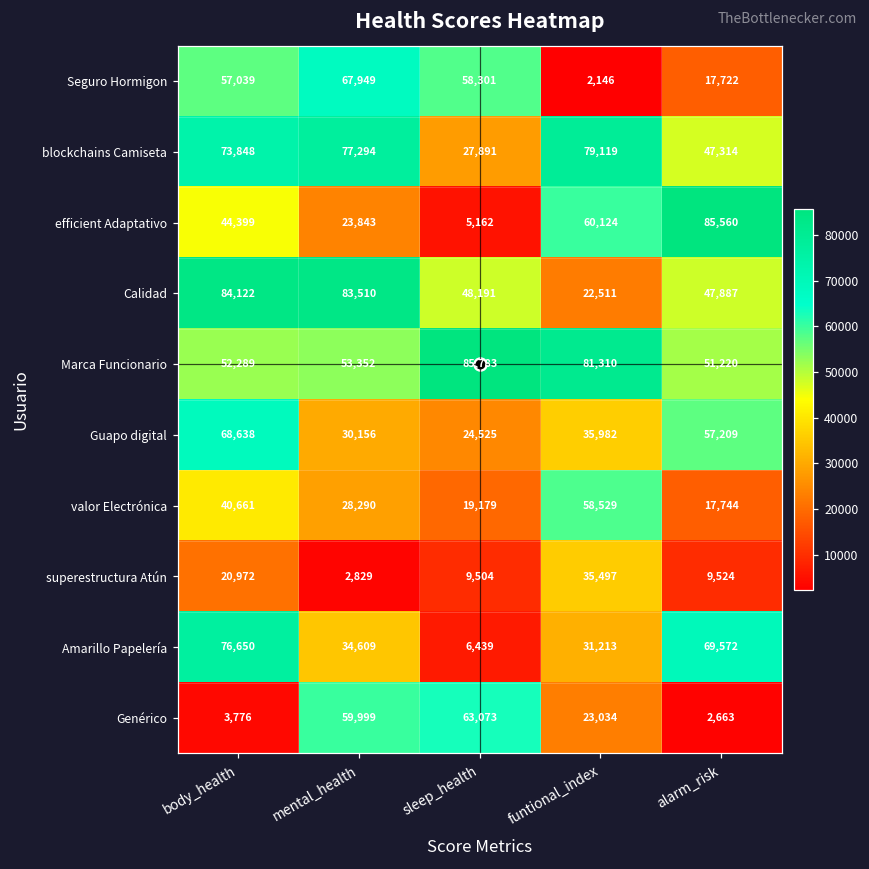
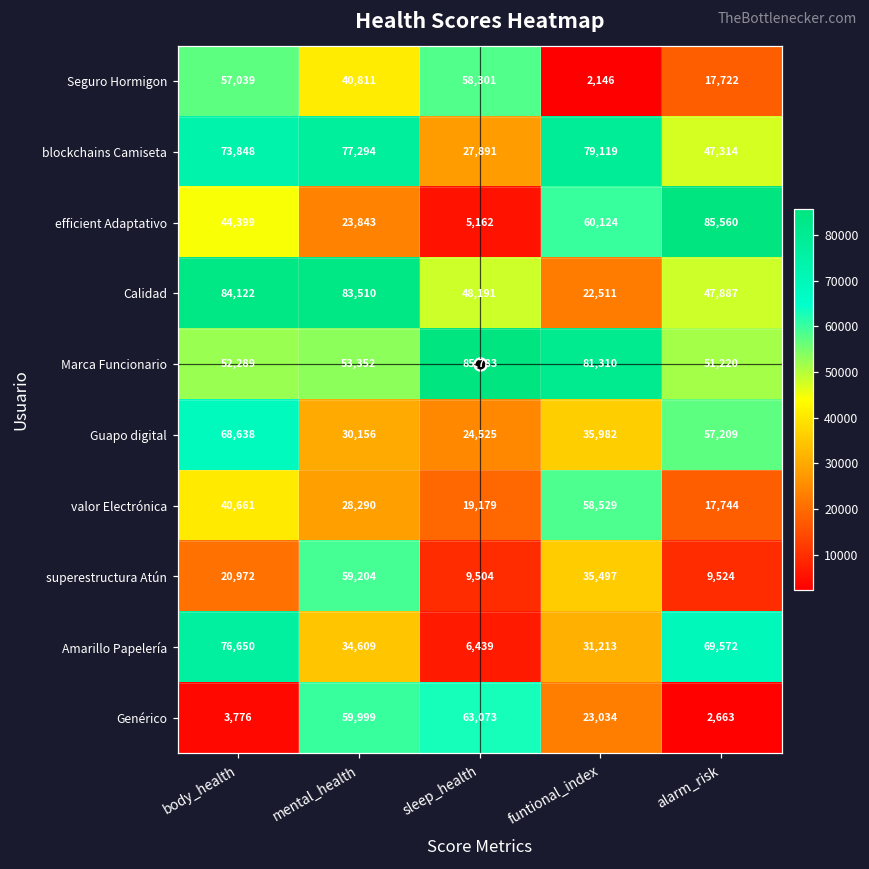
Seguro Hormigon, mental_health: 67,949 -> 40,811
superestructura Atún, mental_health: 2,829 -> 59,204
